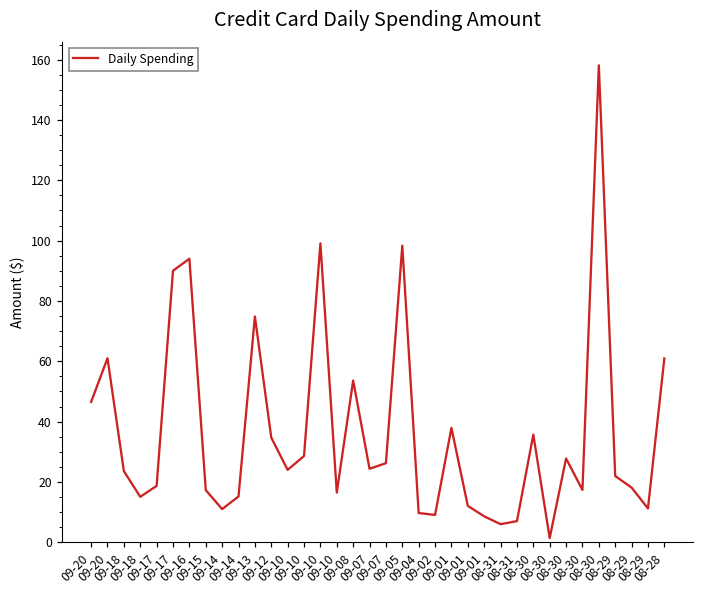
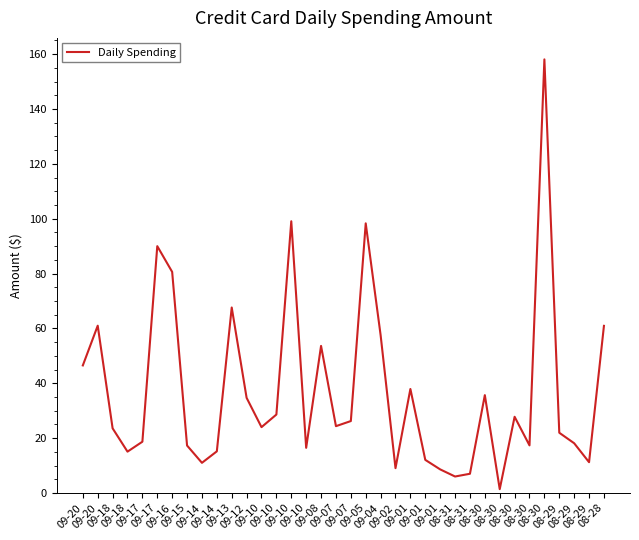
09-16: 94 -> 81
09-13: 75 -> 68
09-04: 10 -> 58
